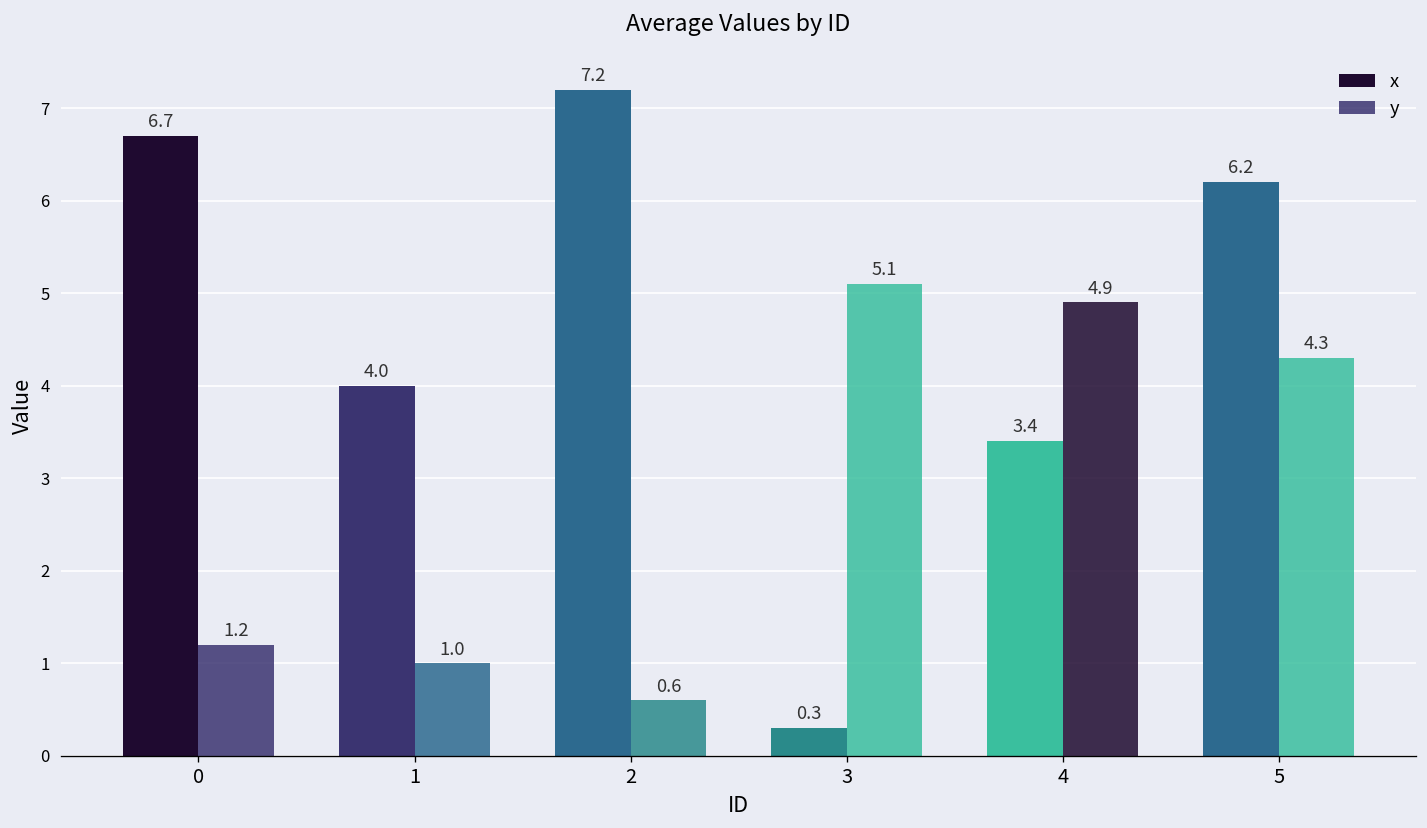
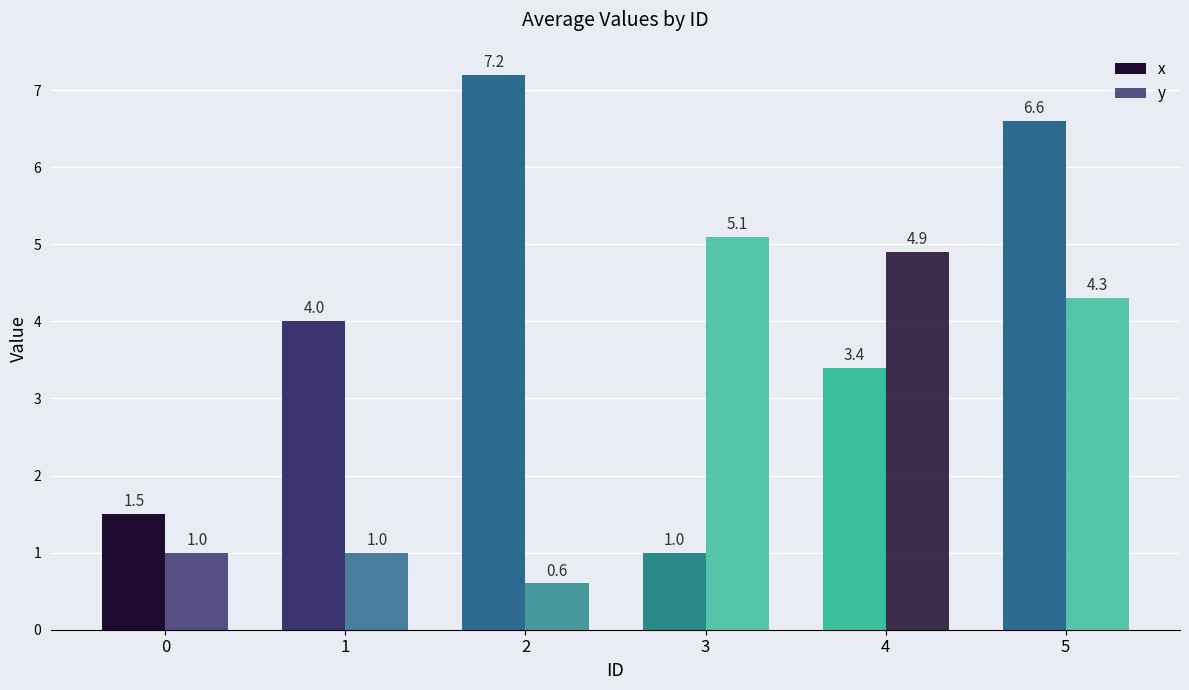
x, 0: 6.7 -> 1.5
y, 0: 1.2 -> 1.0
x, 3: 0.3 -> 1.0
x, 5: 6.2 -> 6.6
